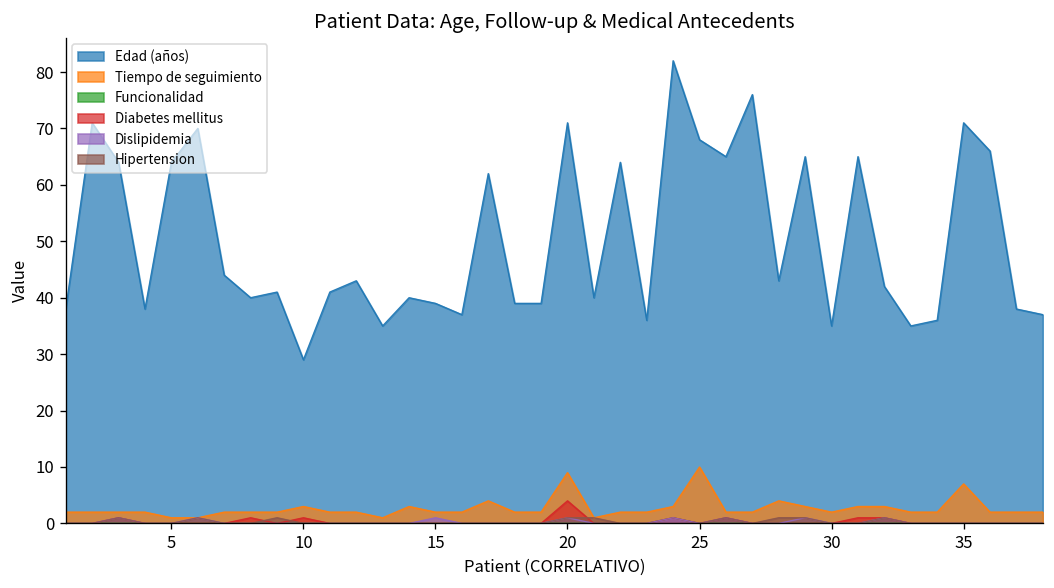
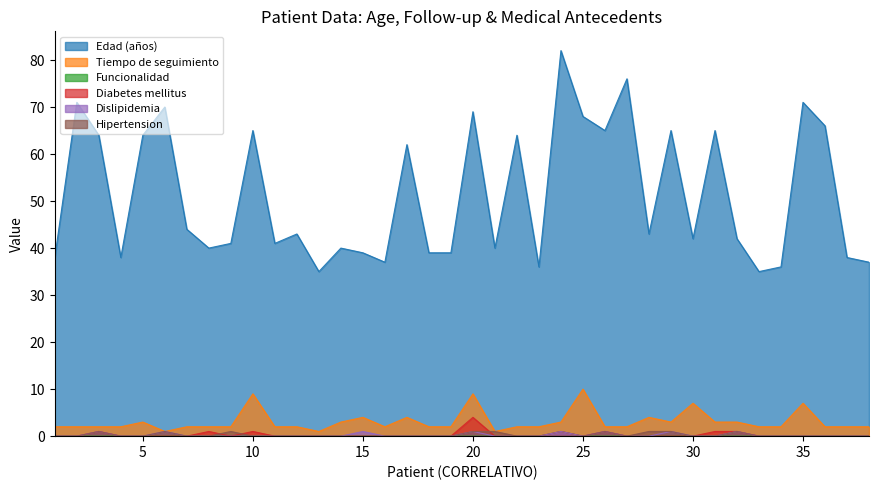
Tiempo de seguimiento, 5: 1 -> 3
Edad (años), 10: 29 -> 65
Tiempo de seguimiento, 10: 3 -> 9
Tiempo de seguimiento, 15: 2 -> 4
Edad (años), 20: 71 -> 69
Edad (años), 30: 35 -> 42
Tiempo de seguimiento, 30: 2 -> 7
